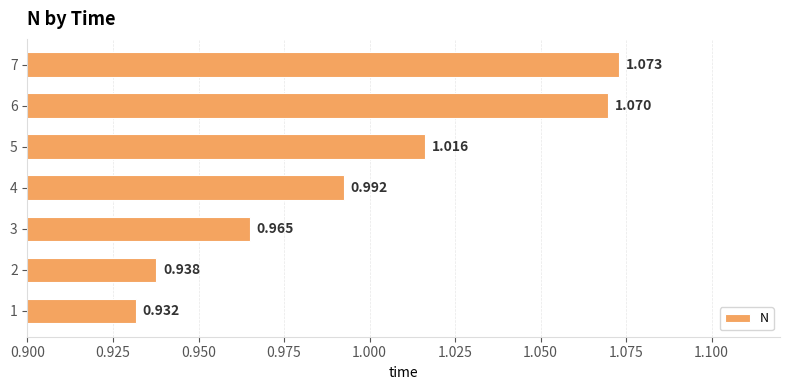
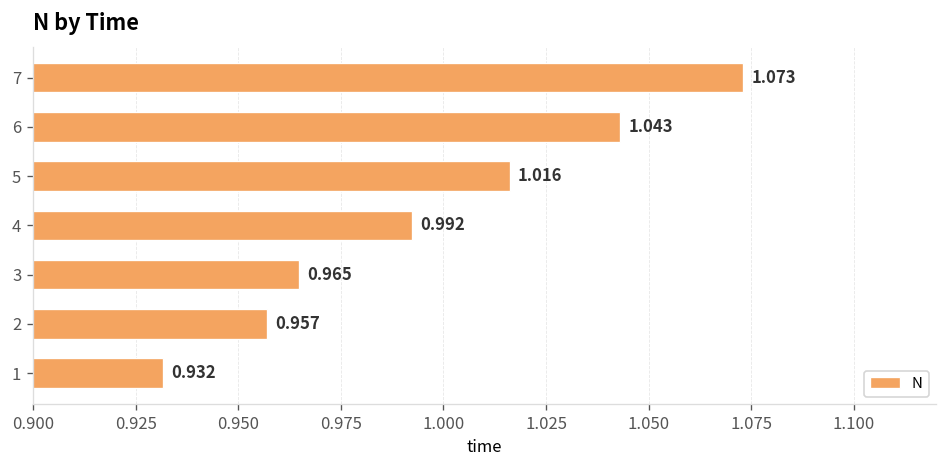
6: 1.070 -> 1.043
2: 0.938 -> 0.957
